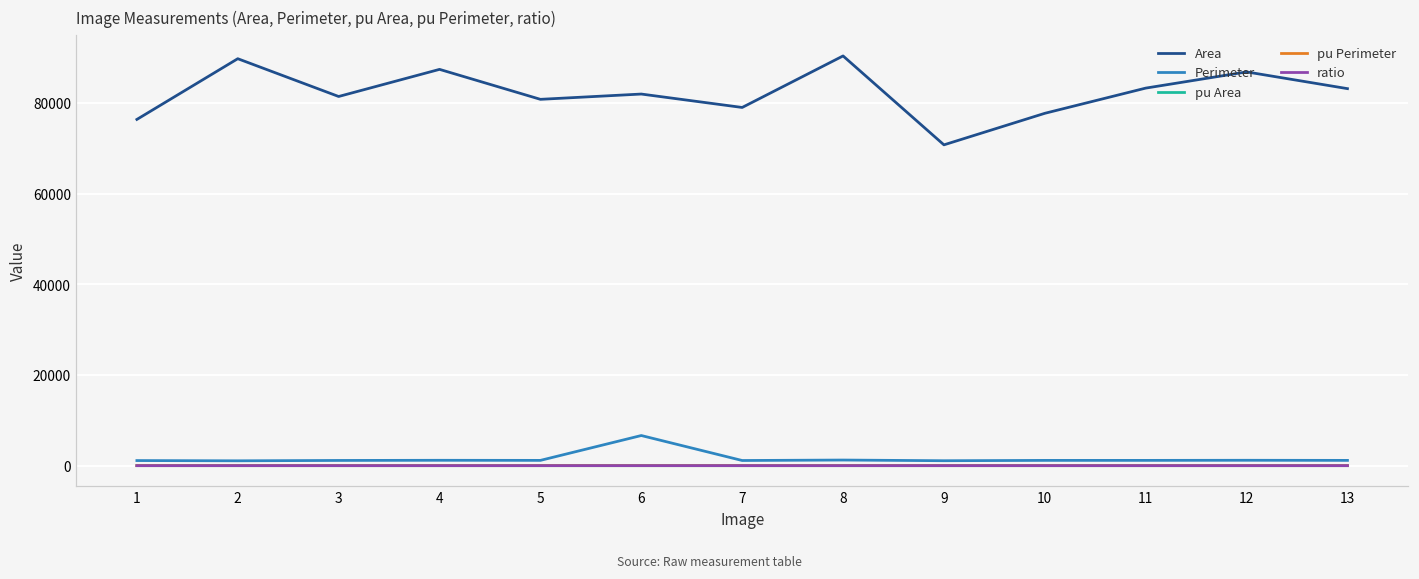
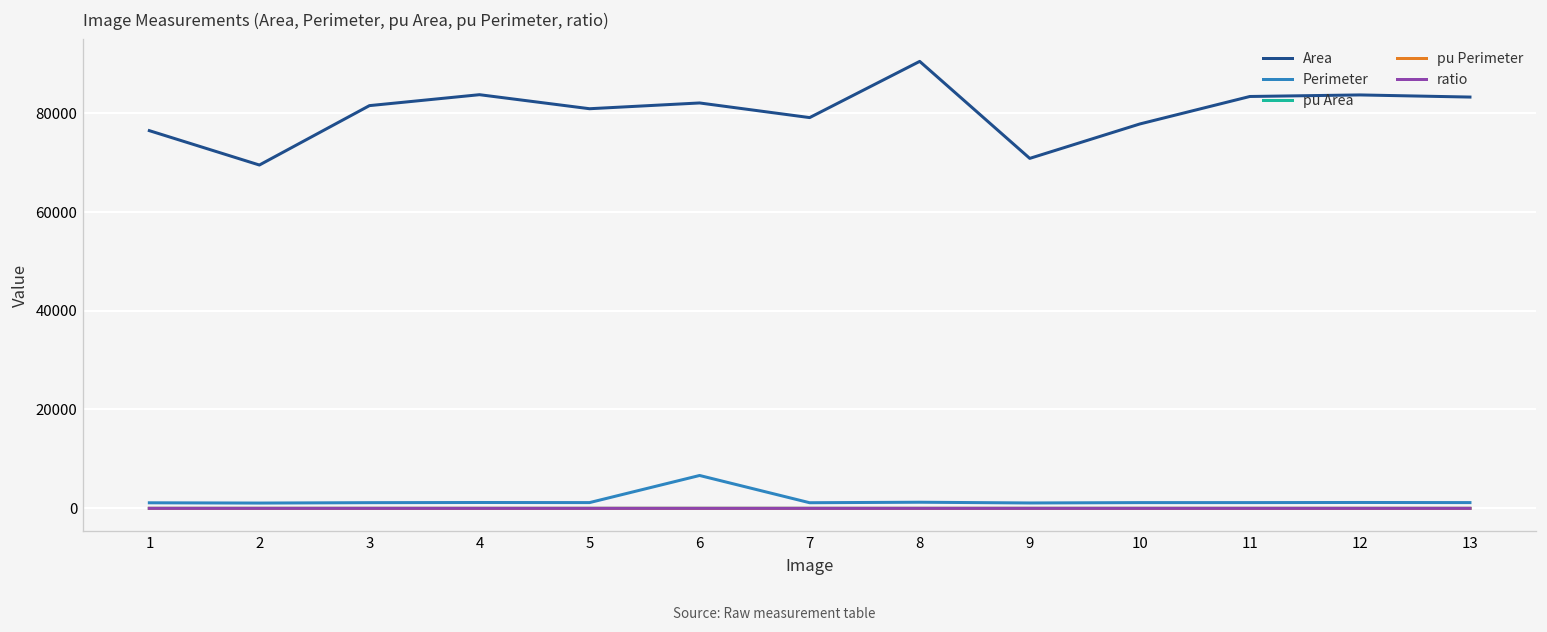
Area, 2: 90000 -> 69000
Area, 4: 87000 -> 84000
Area, 12: 87000 -> 84000
